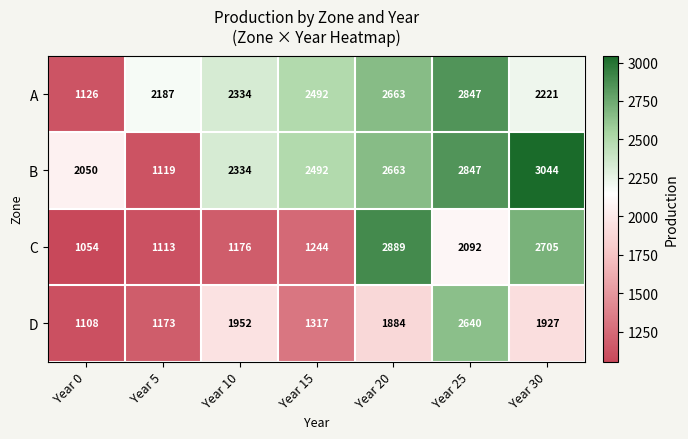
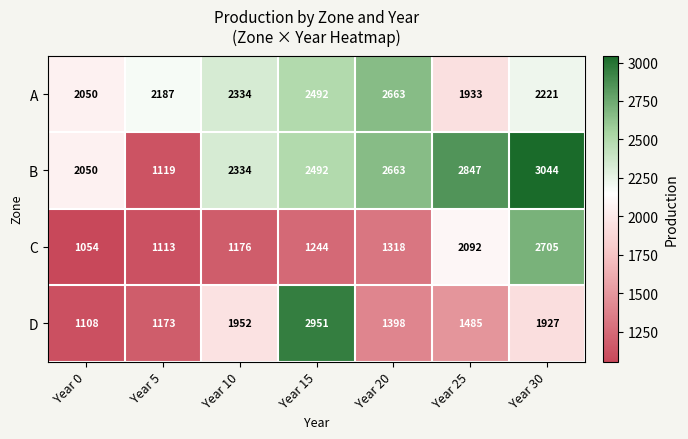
A, Year 0: 1126 -> 2050
A, Year 25: 2847 -> 1933
C, Year 20: 2889 -> 1318
D, Year 15: 1317 -> 2951
D, Year 20: 1884 -> 1398
D, Year 25: 2640 -> 1485
